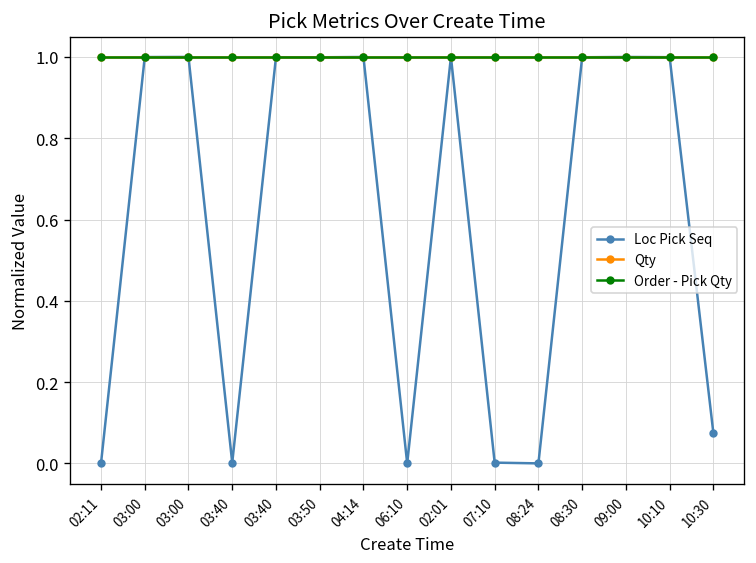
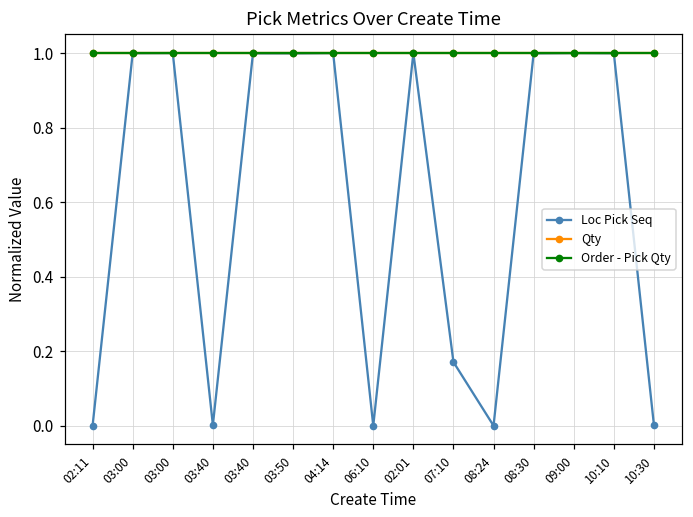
Loc Pick Seq, 07:10: 0.00 -> 0.17
Loc Pick Seq, 10:30: 0.07 -> 0.00
